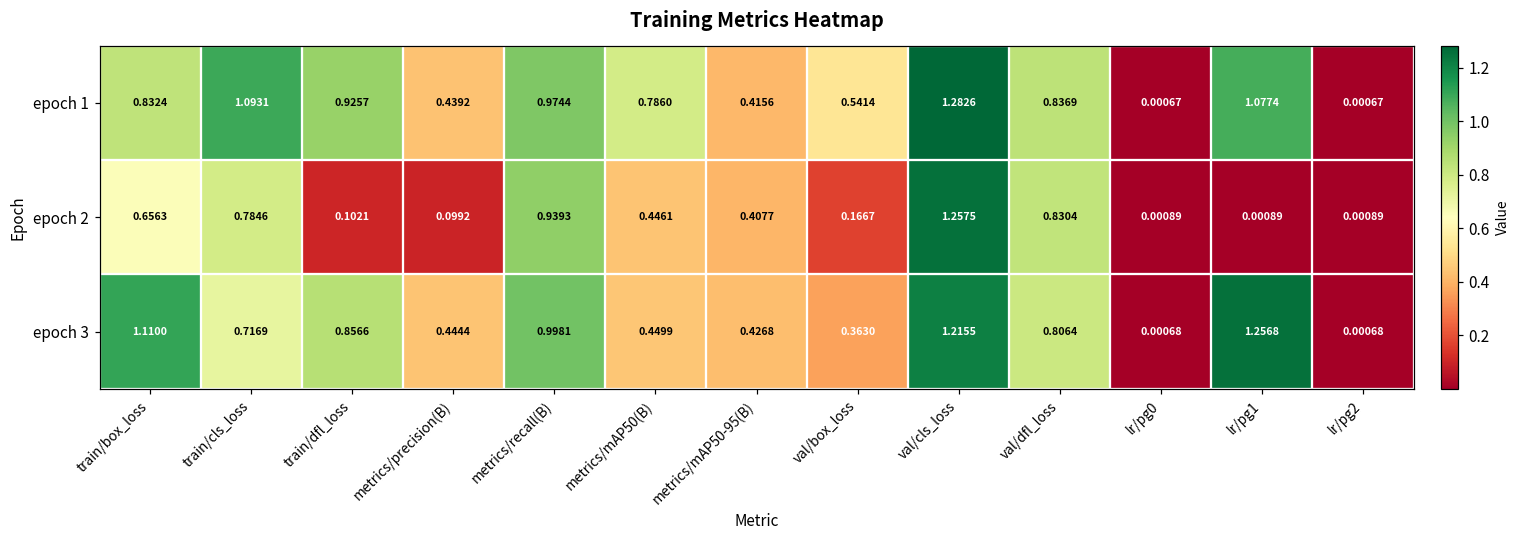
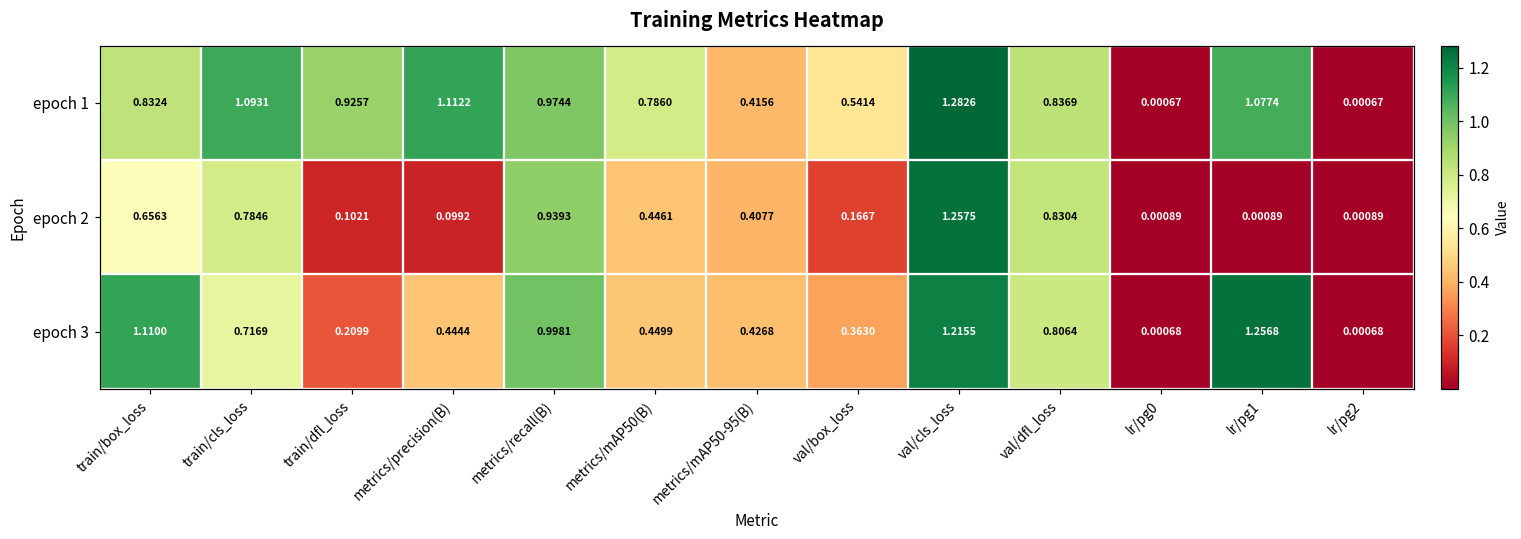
epoch 1, metrics/precision(B): 0.4392 -> 1.1122
epoch 3, train/dfl_loss: 0.8566 -> 0.2099
